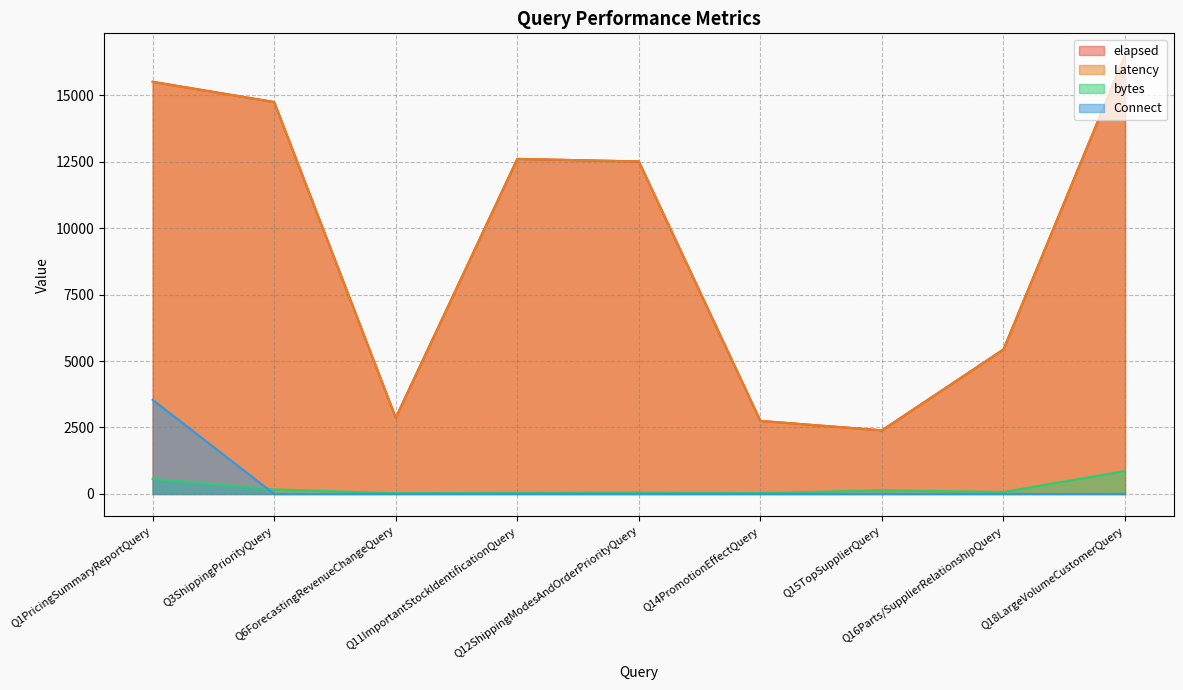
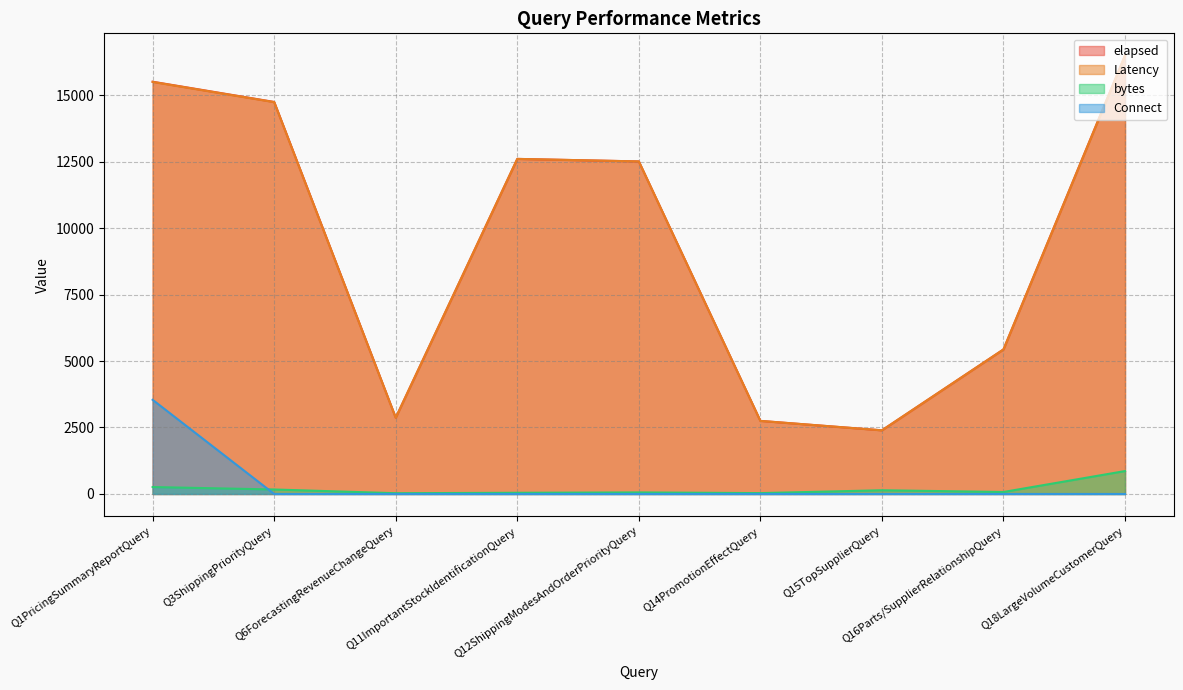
bytes, Q1PricingSummaryReportQuery: 600 -> 300
